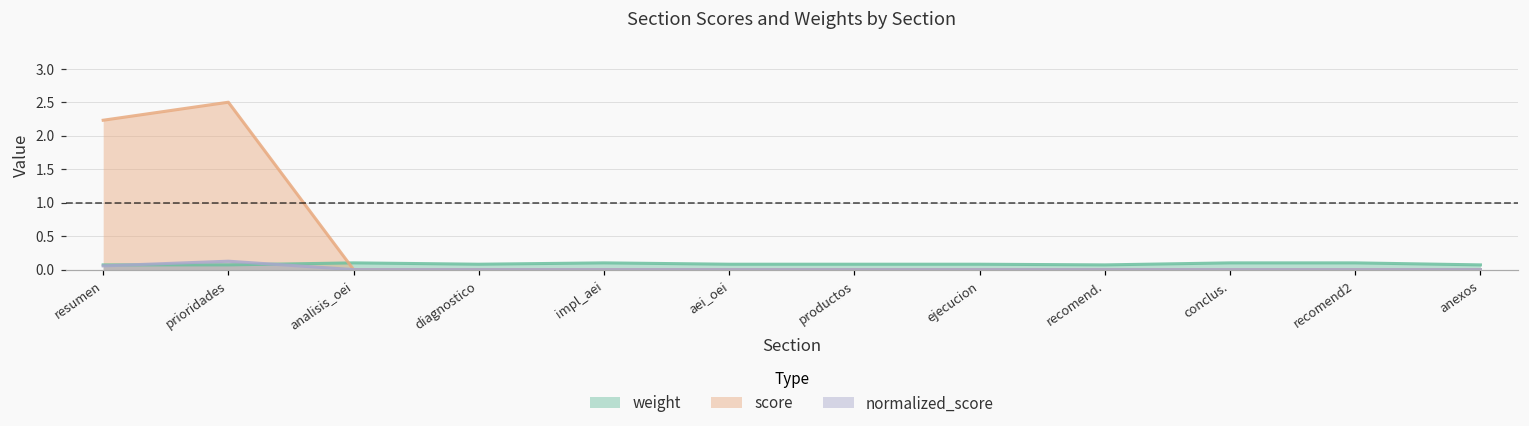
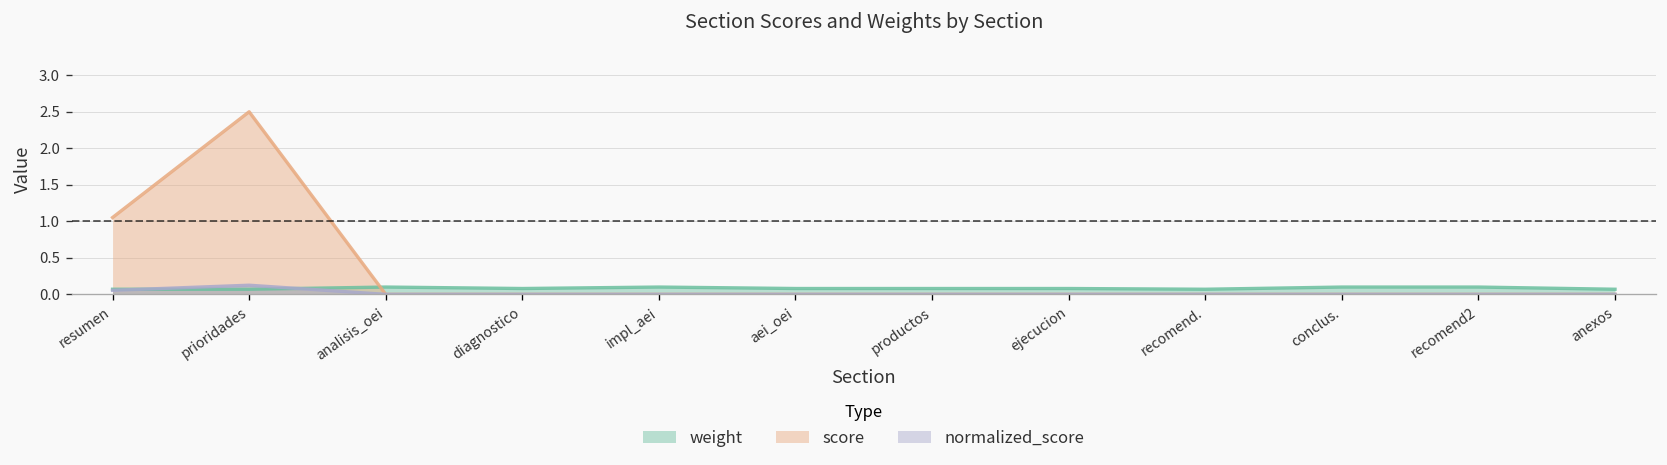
score, resumen: 2.2 -> 1.1
